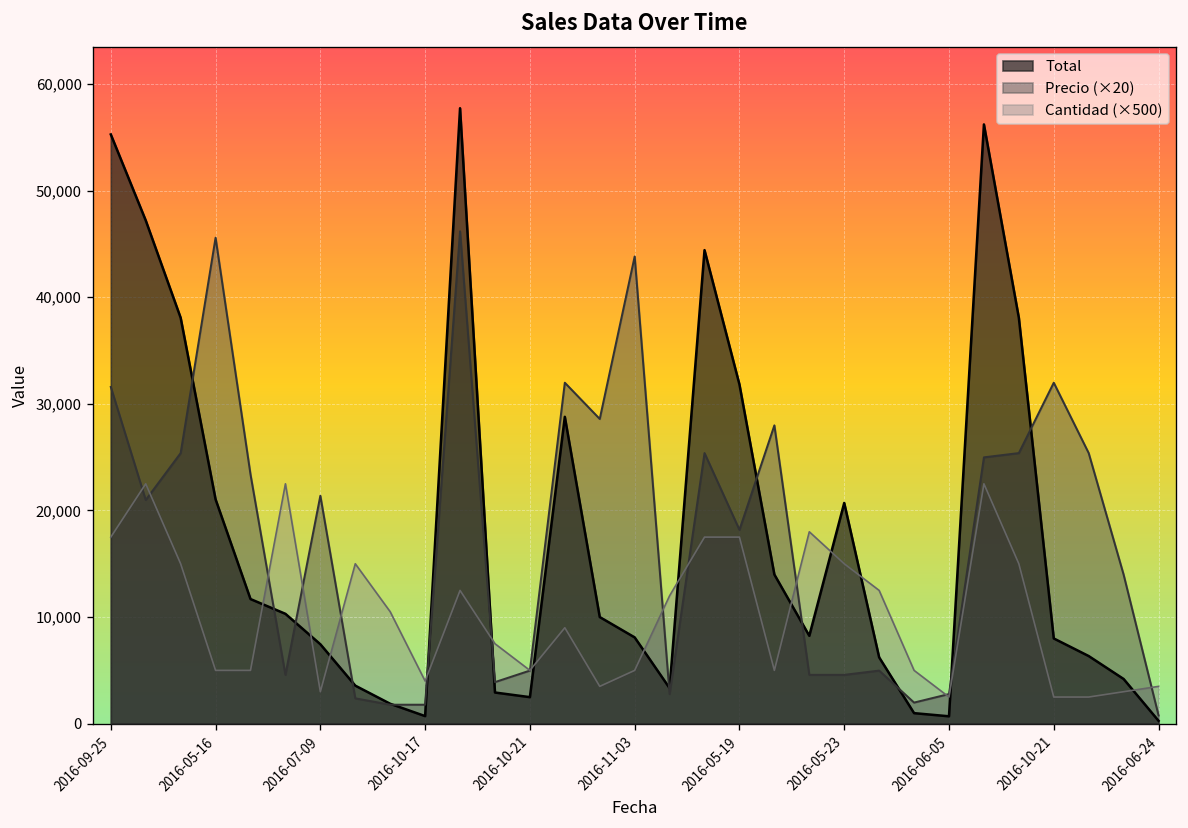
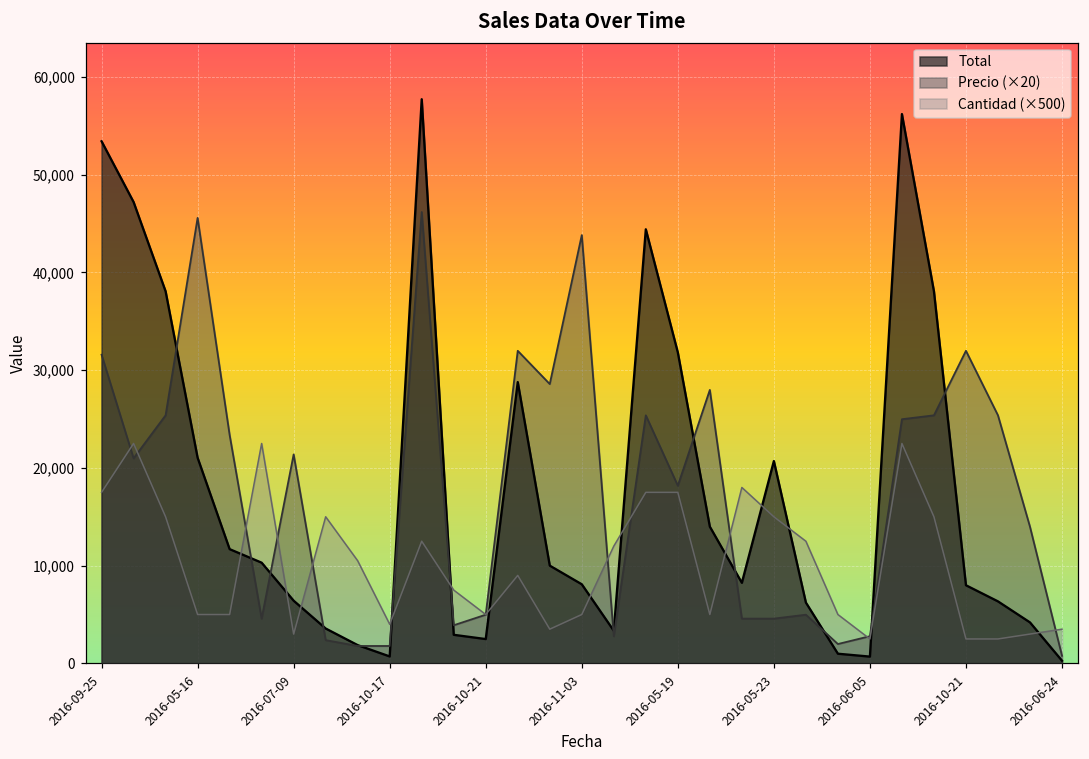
Total, 2016-09-25: 55,000 -> 53,000
Total, 2016-07-09: 7,000 -> 6,000
